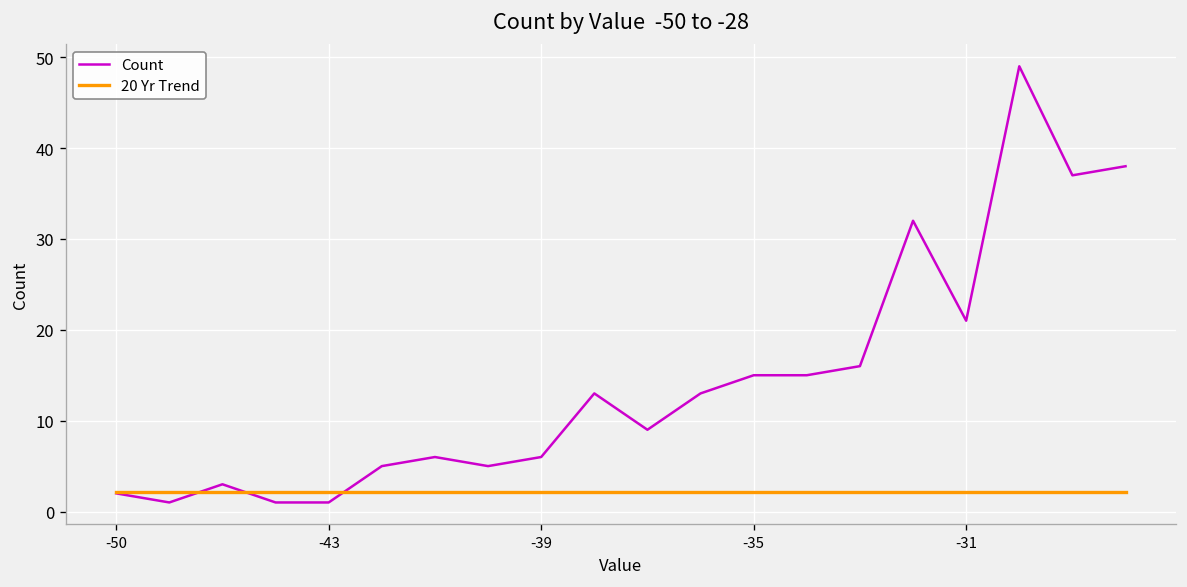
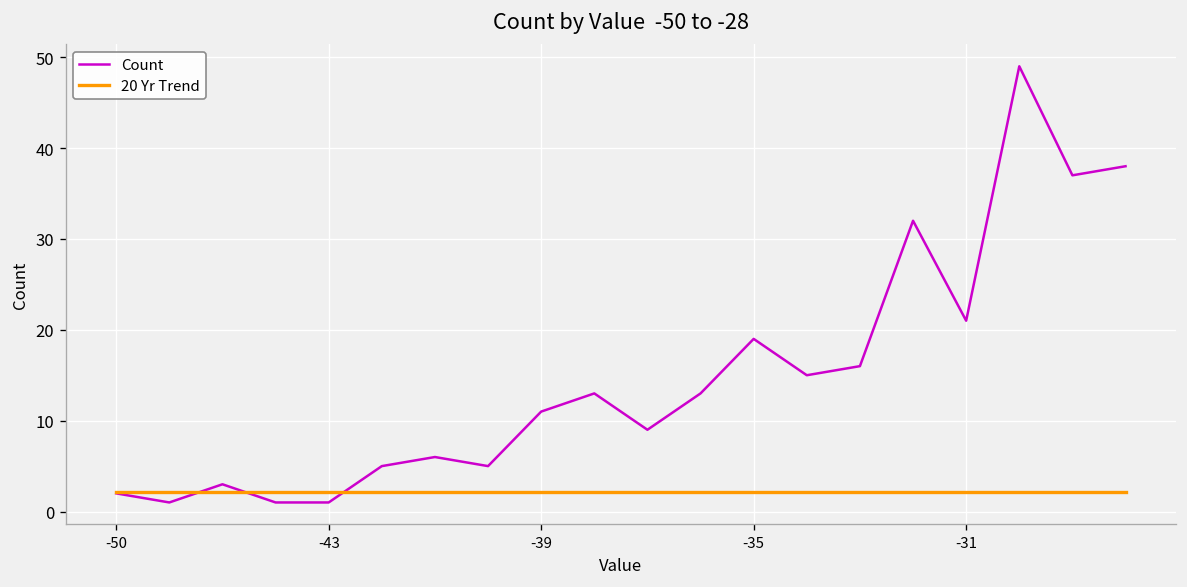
Count, -39: 6 -> 11
Count, -35: 15 -> 19
